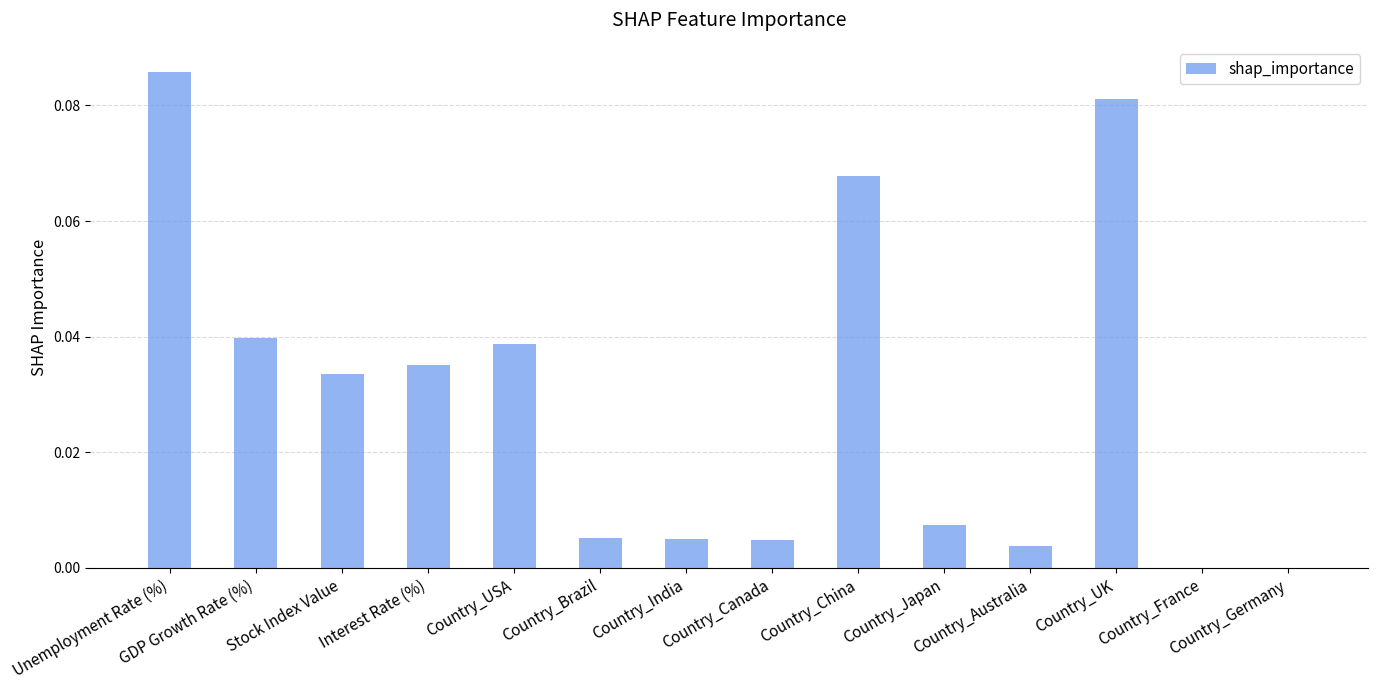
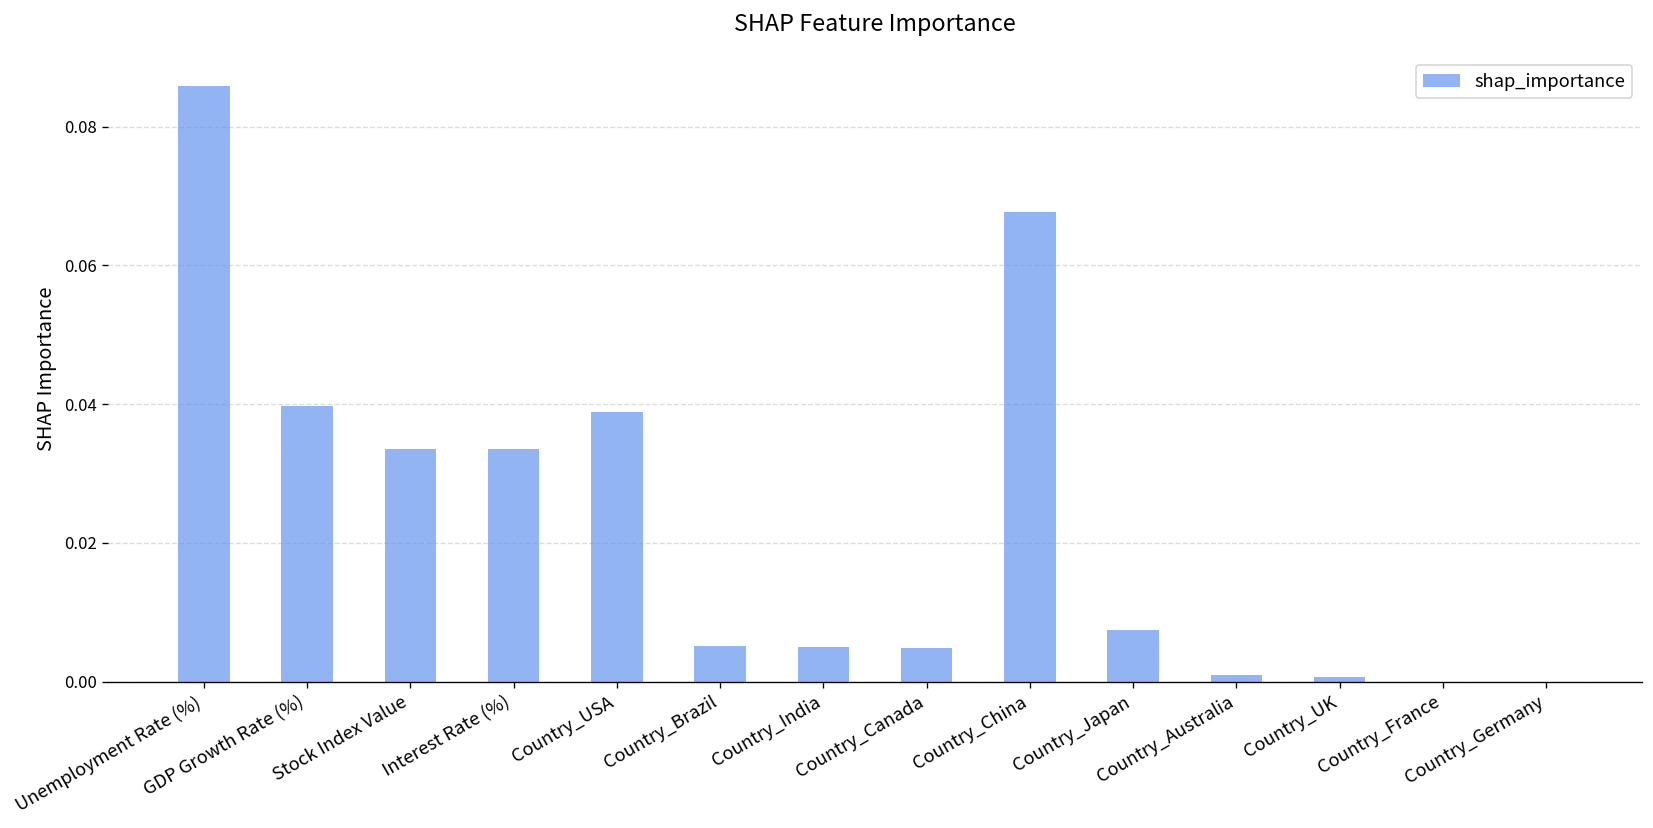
Interest Rate (%): 0.035 -> 0.034
Country_Australia: 0.004 -> 0.001
Country_UK: 0.081 -> 0.001
